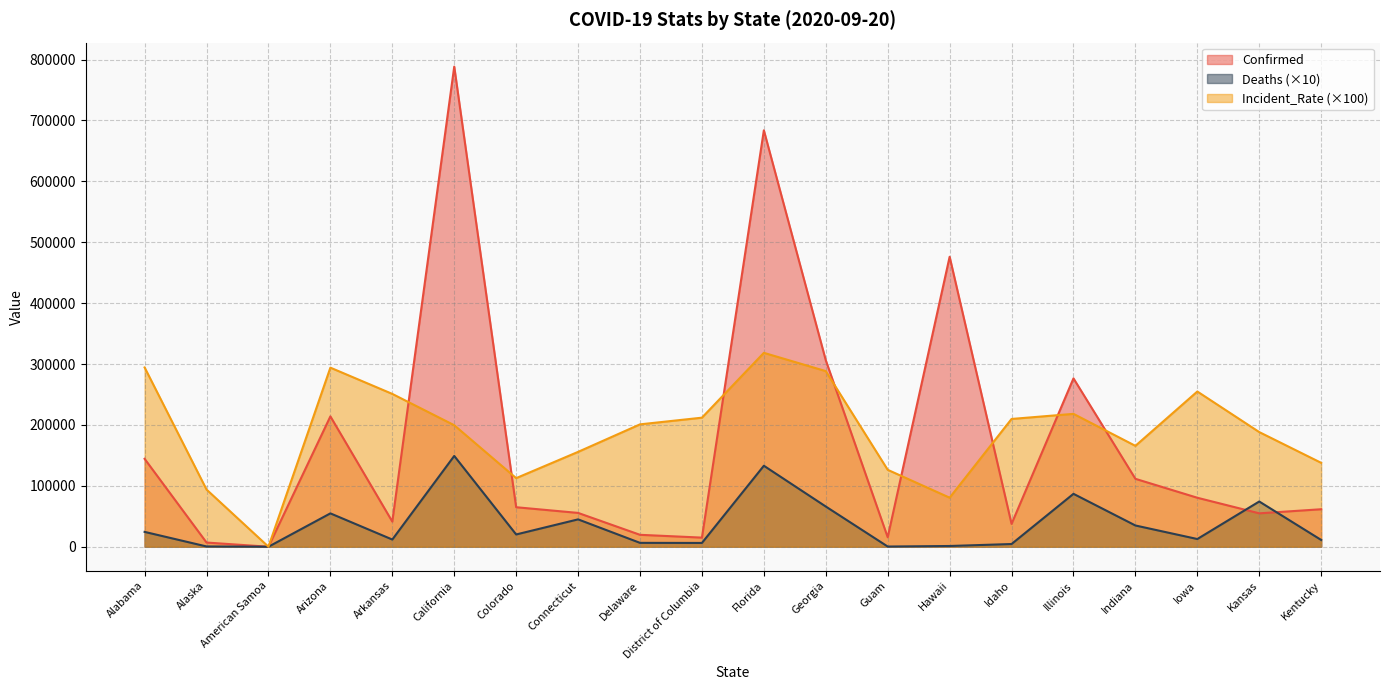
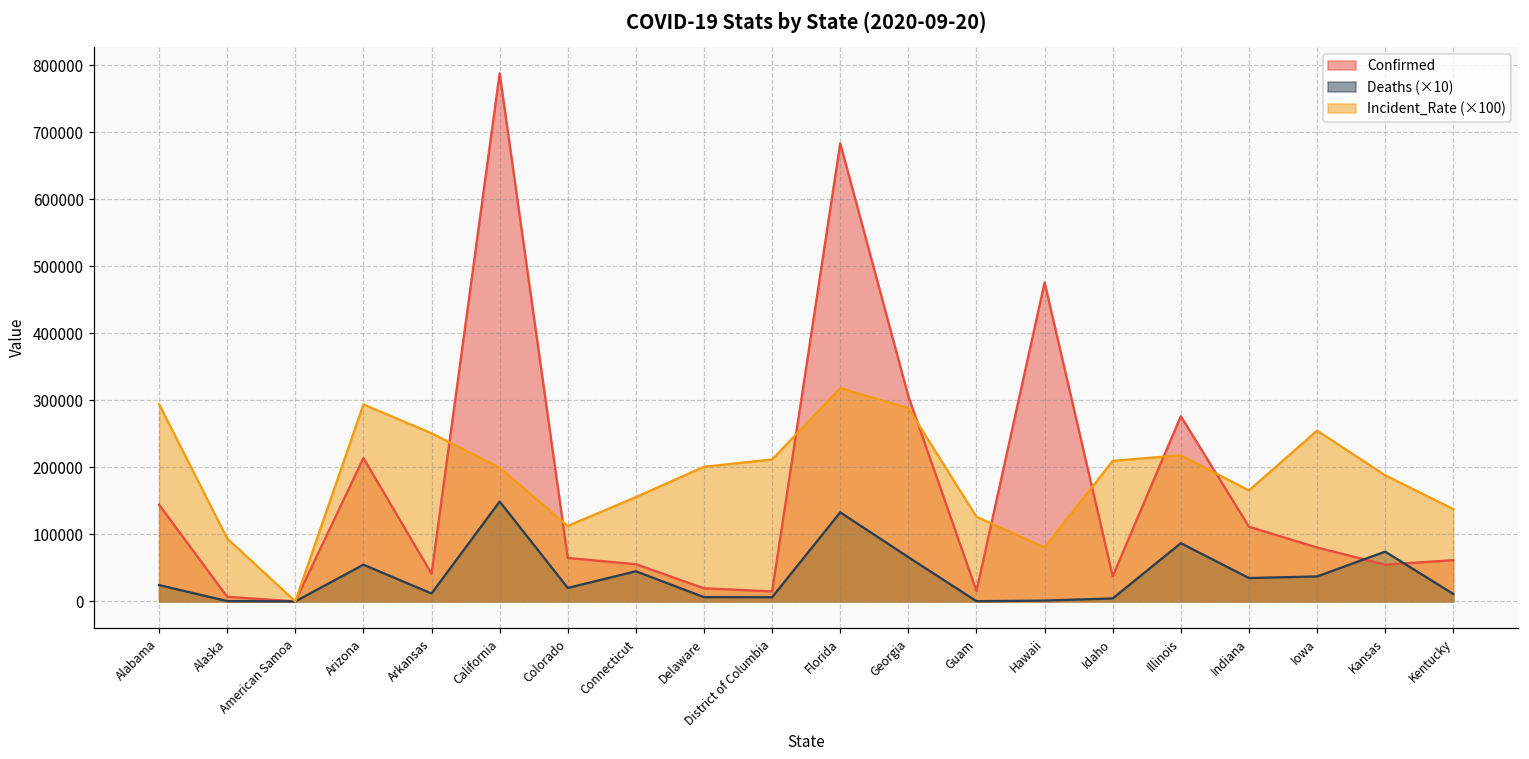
Deaths (×10), Iowa: 10000 -> 40000
